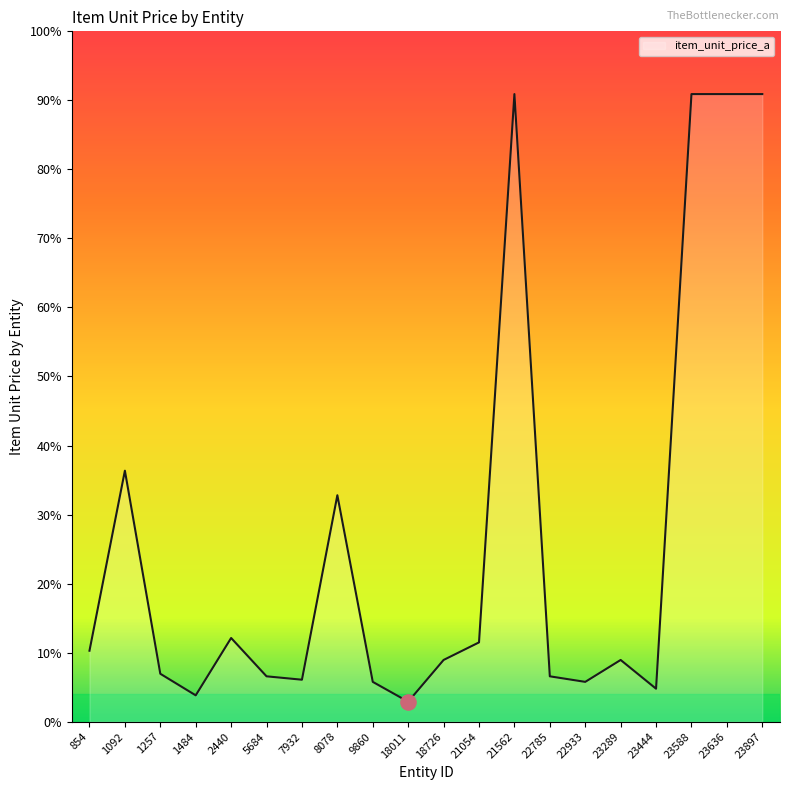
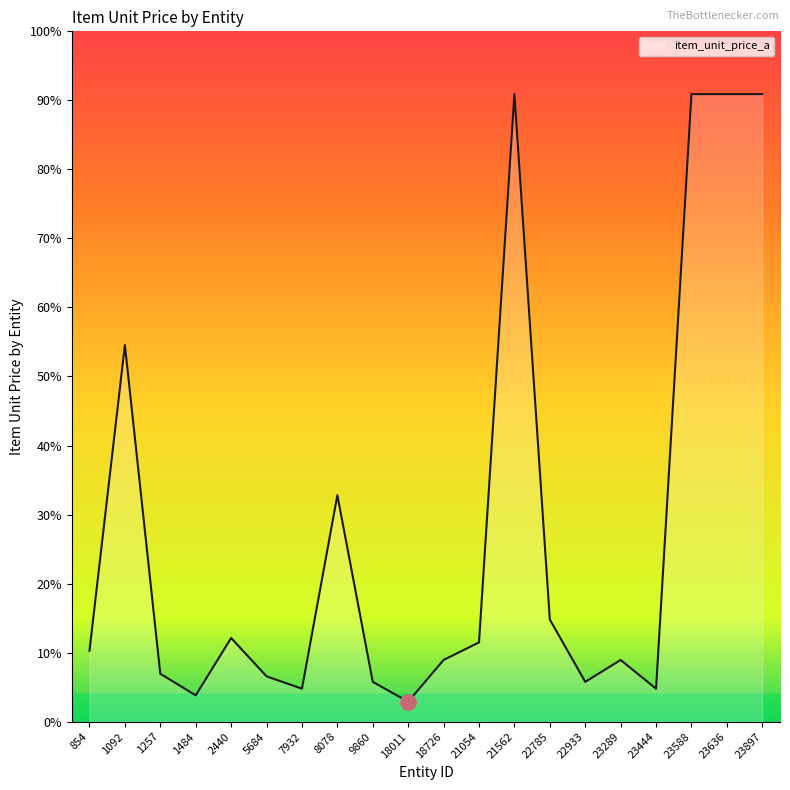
item_unit_price_a, 1092: 36% -> 55%
item_unit_price_a, 7932: 6% -> 5%
item_unit_price_a, 22785: 7% -> 15%
